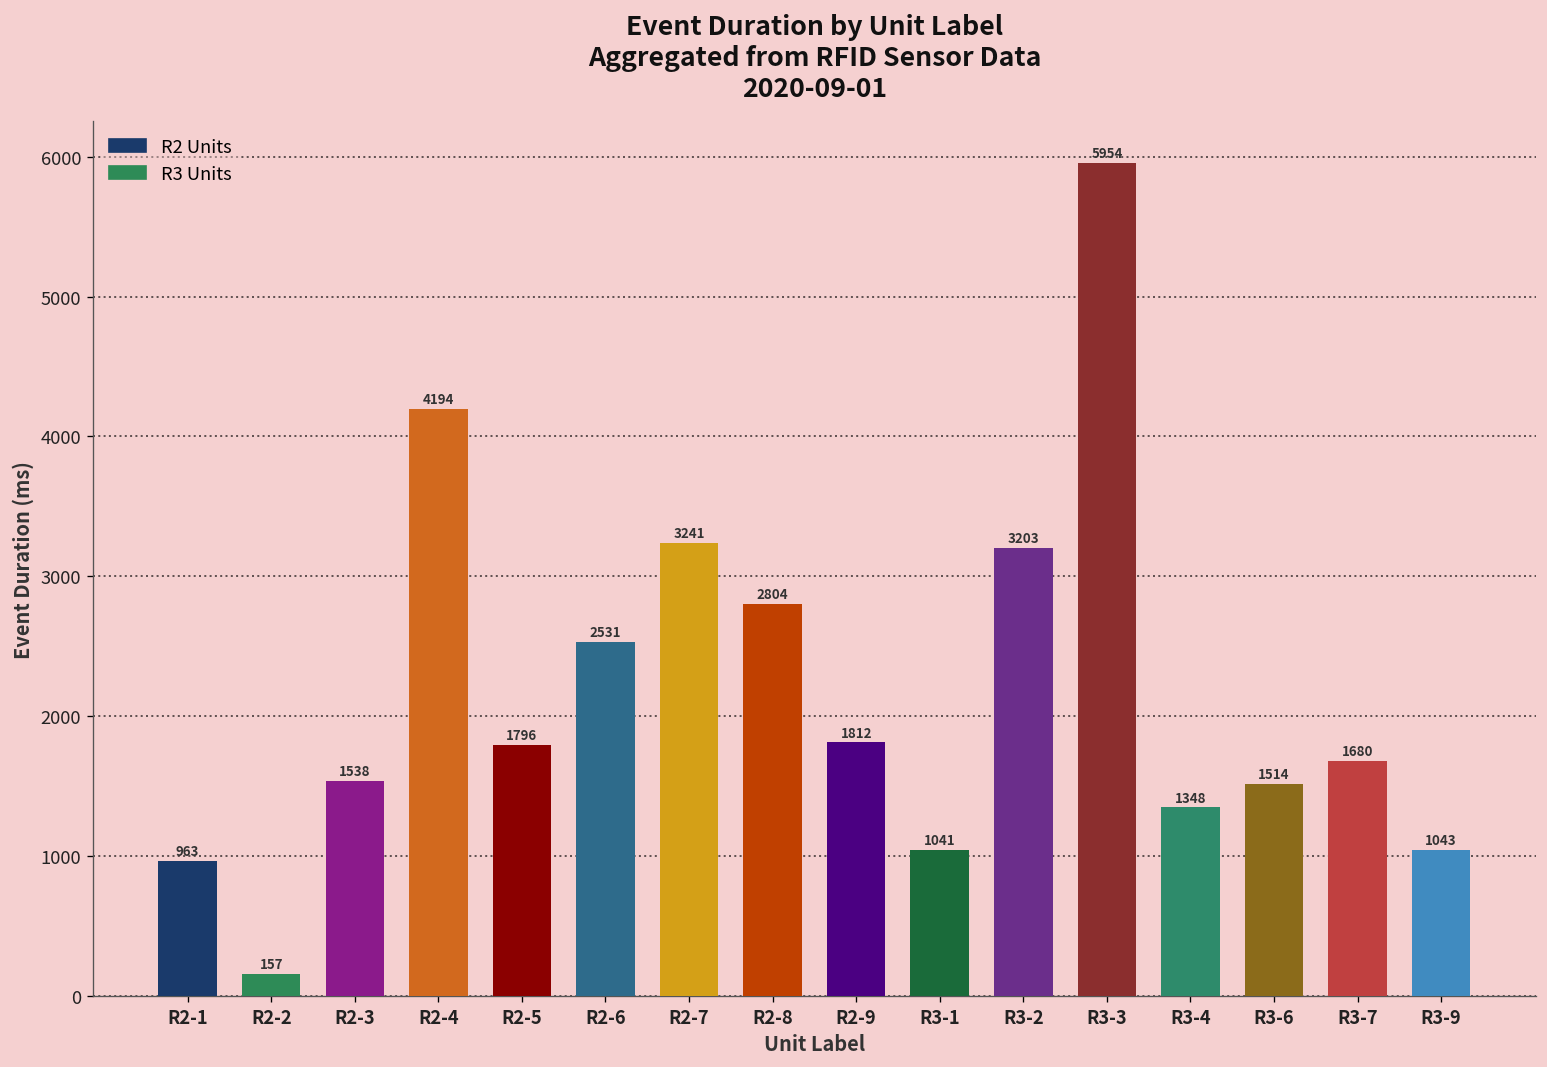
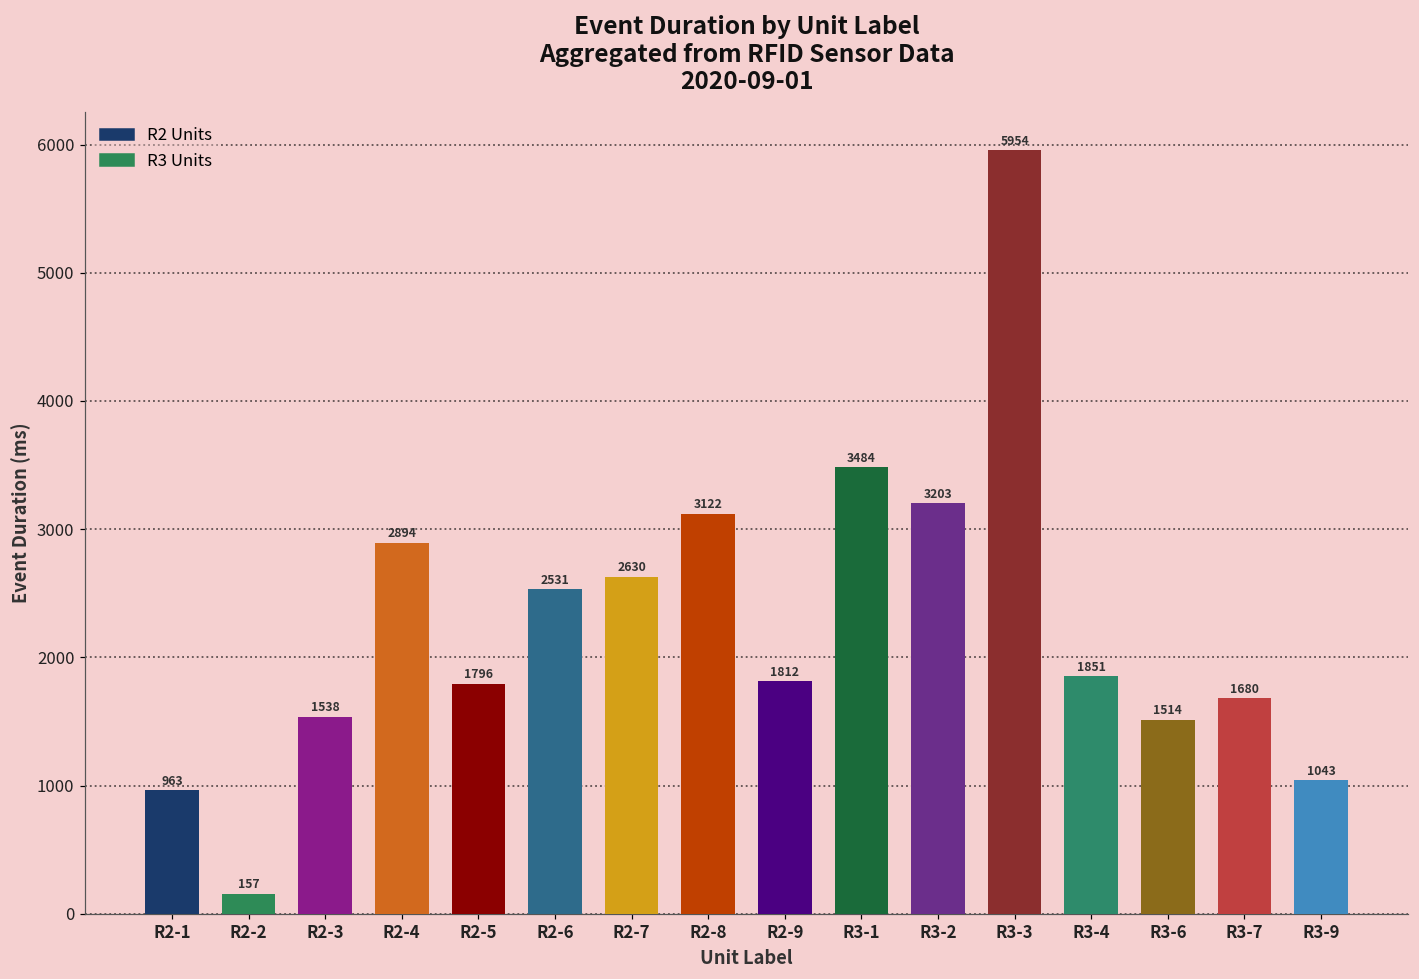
R2-4: 4194 -> 2894
R2-7: 3241 -> 2630
R2-8: 2804 -> 3122
R3-1: 1041 -> 3484
R3-4: 1348 -> 1851
